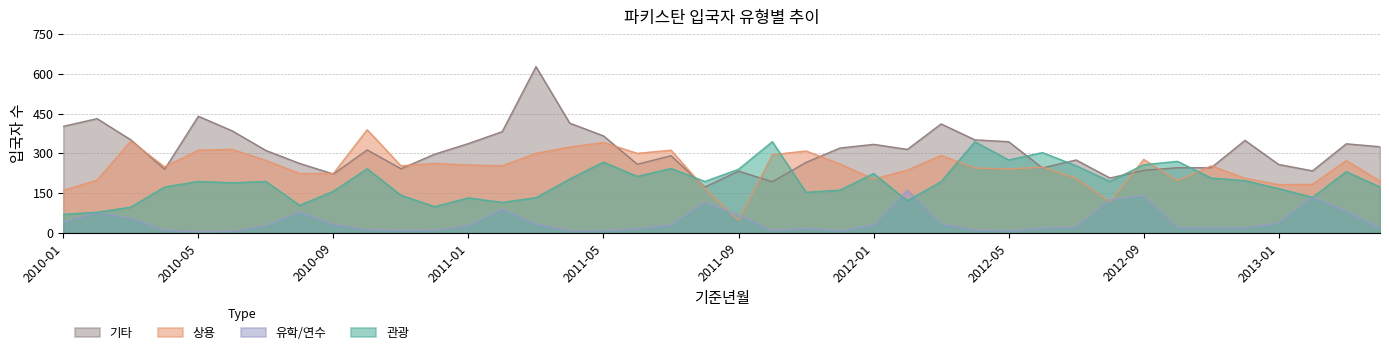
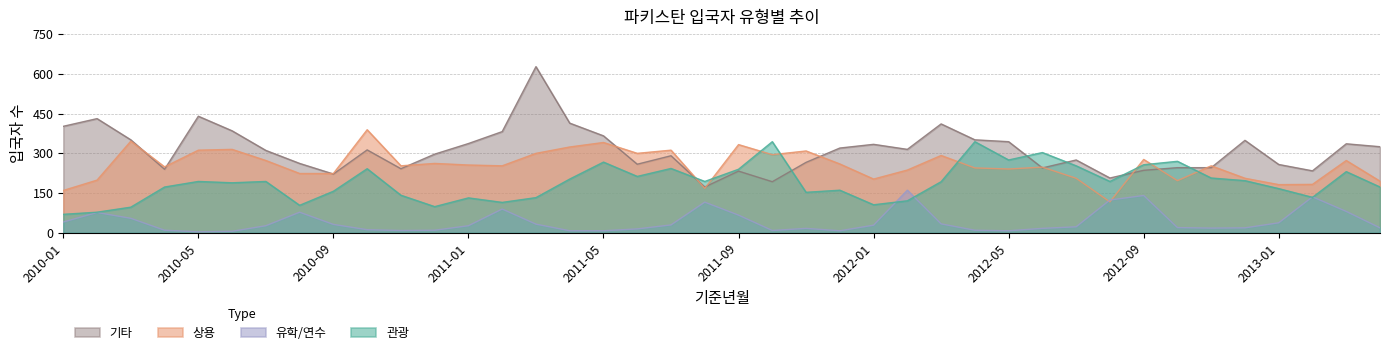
상용, 2011-09: 50 -> 330
관광, 2012-01: 220 -> 110
